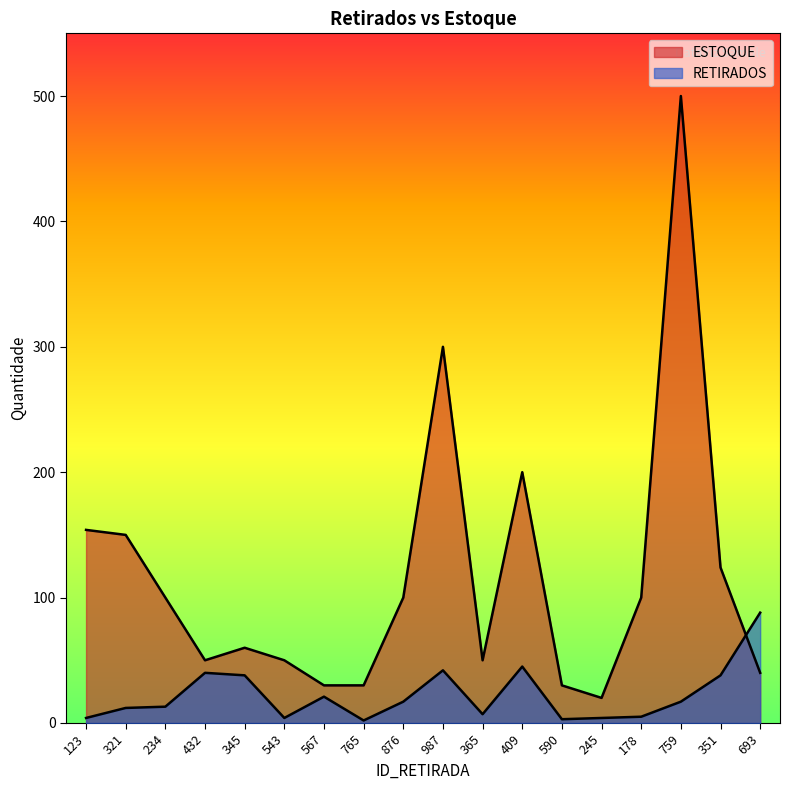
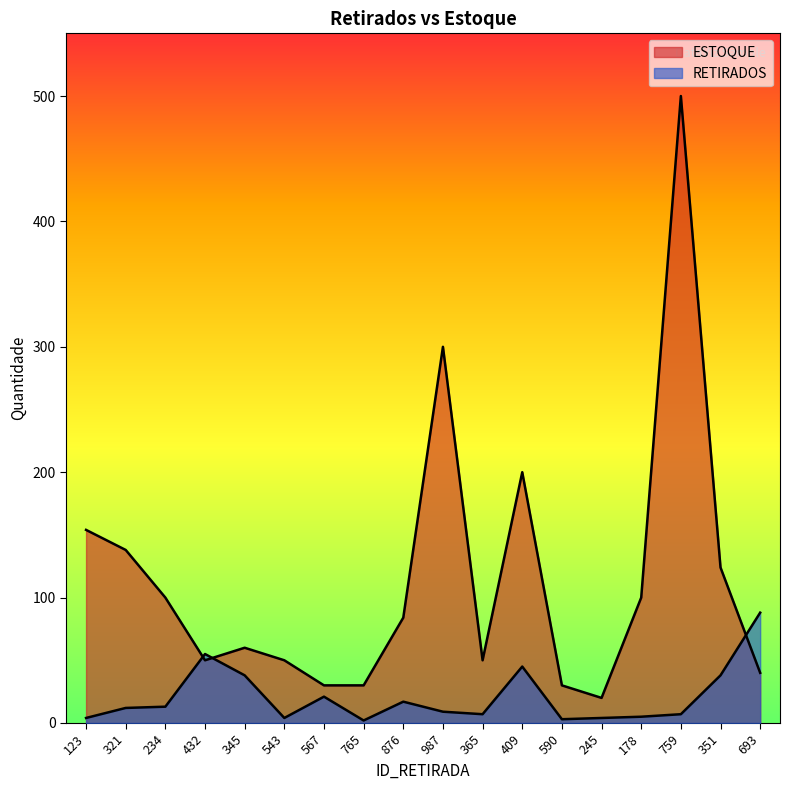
ESTOQUE, 321: 150 -> 138
RETIRADOS, 432: 40 -> 55
ESTOQUE, 876: 100 -> 84
RETIRADOS, 987: 42 -> 9
RETIRADOS, 759: 17 -> 7
